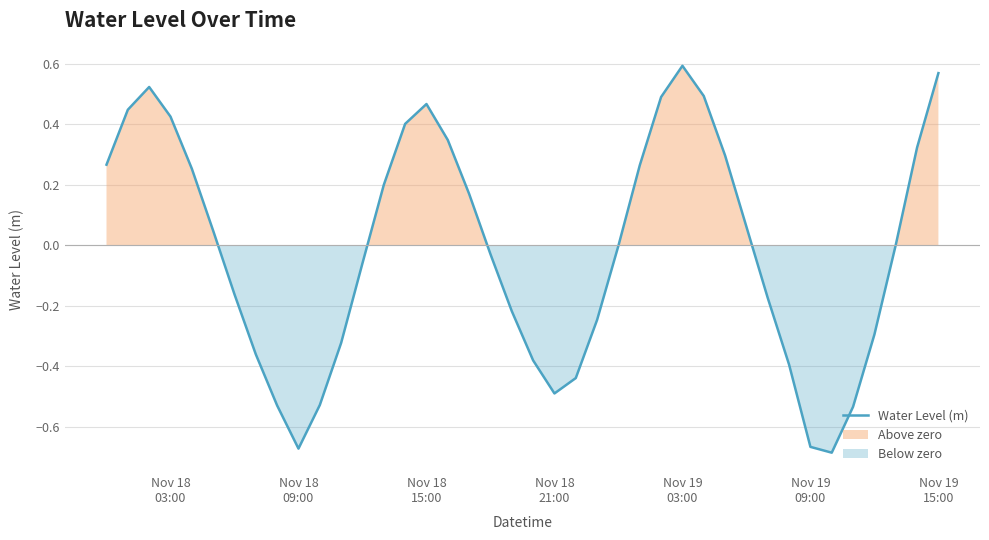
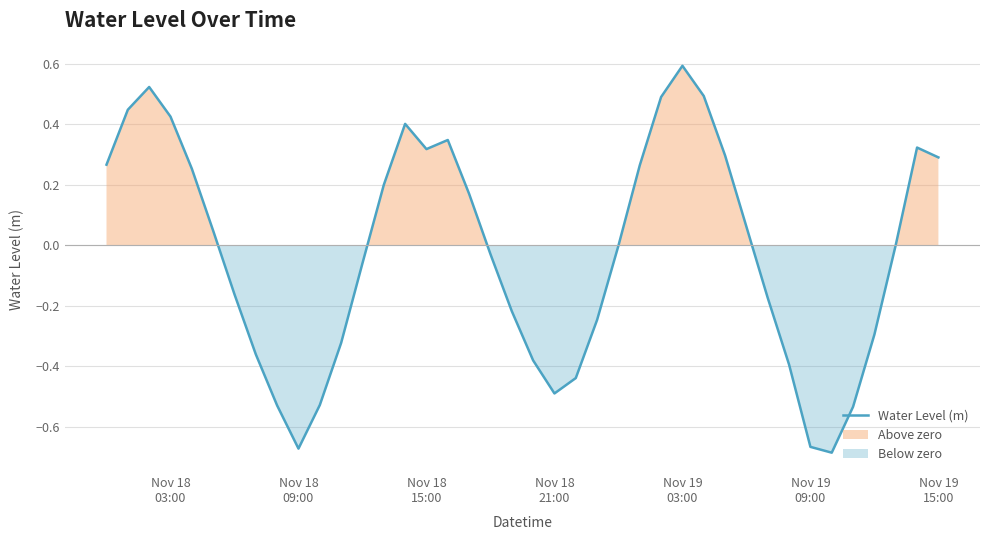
Nov 18 15:00: 0.47 -> 0.32
Nov 19 15:00: 0.57 -> 0.29
